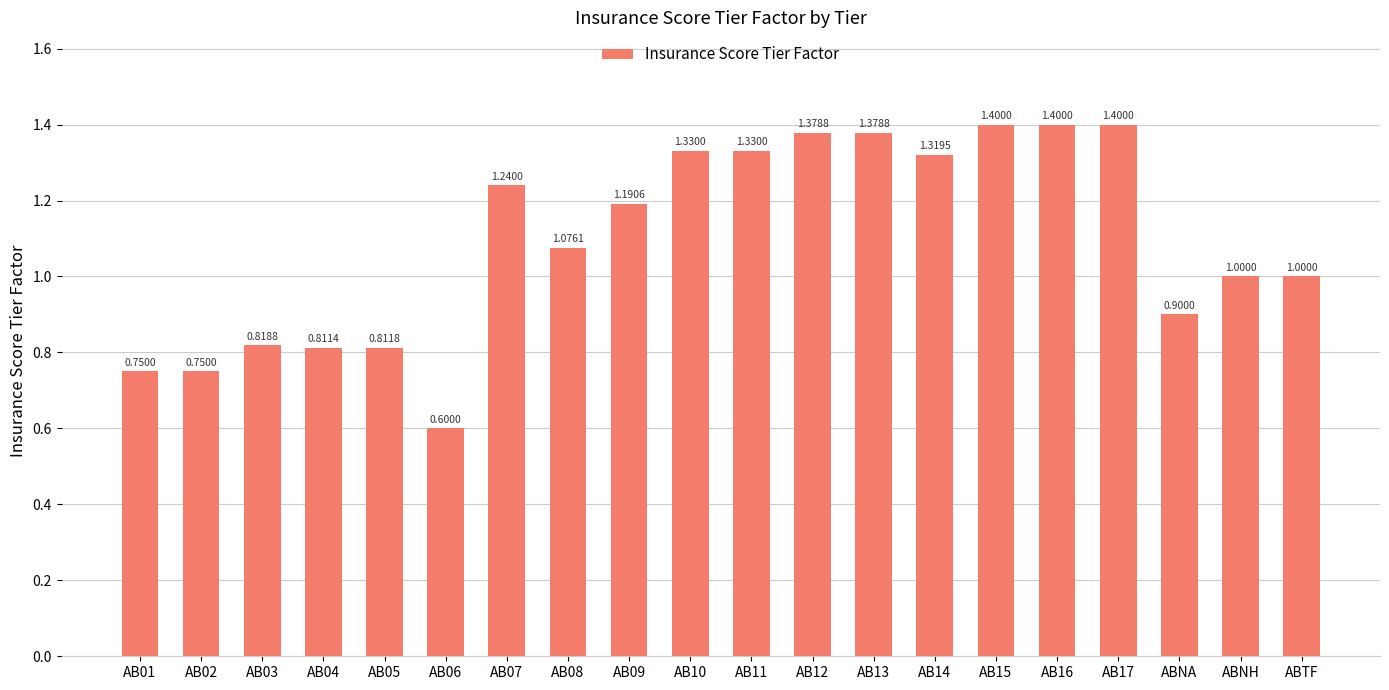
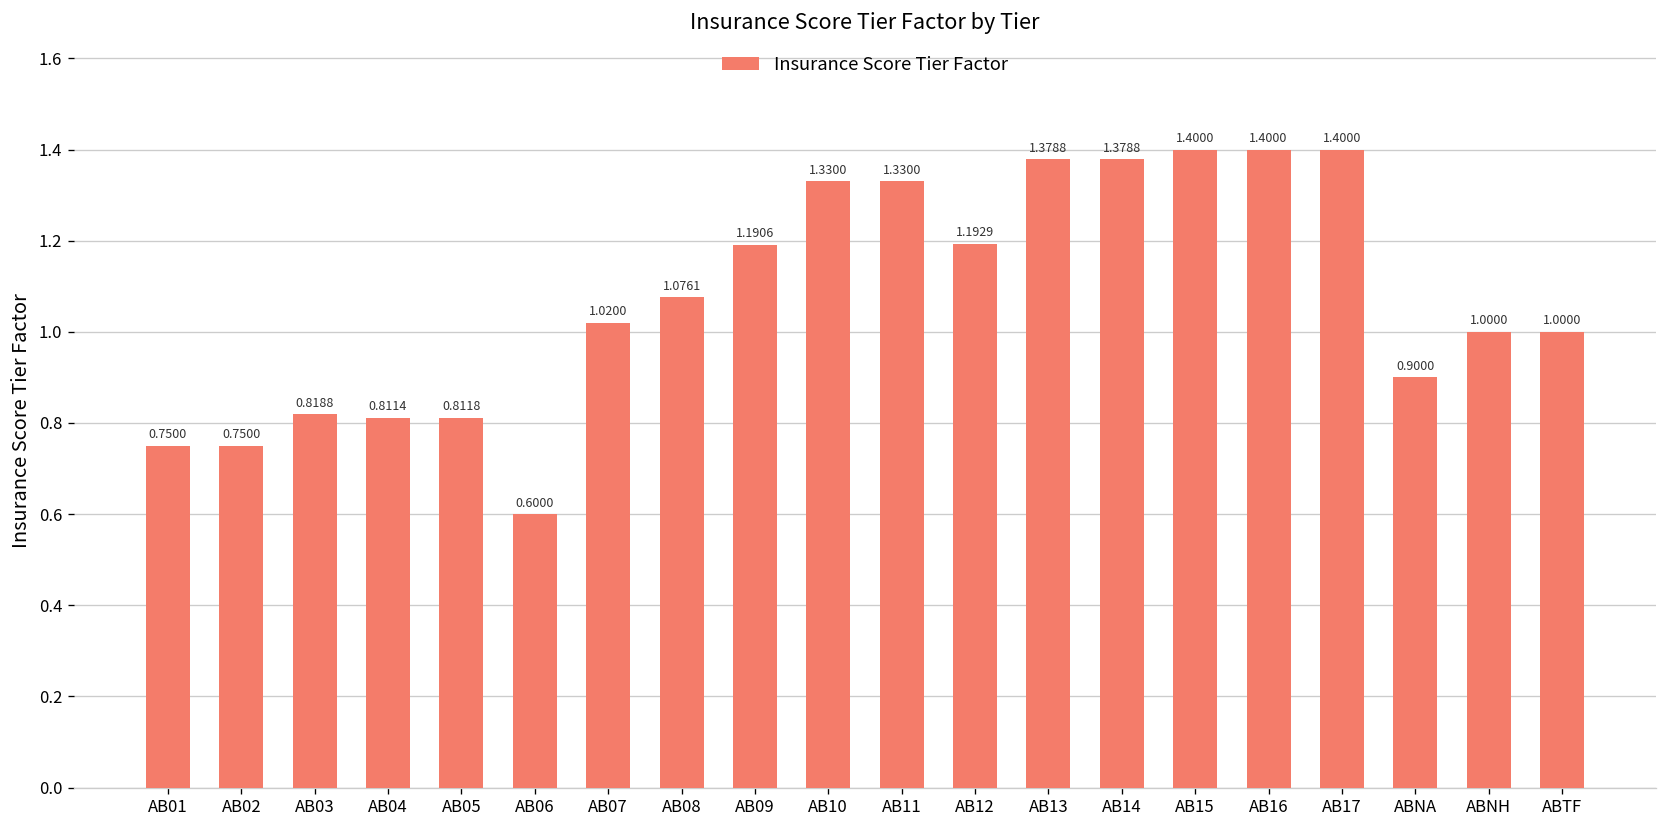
AB07: 1.2400 -> 1.0200
AB12: 1.3788 -> 1.1929
AB14: 1.3195 -> 1.3788
